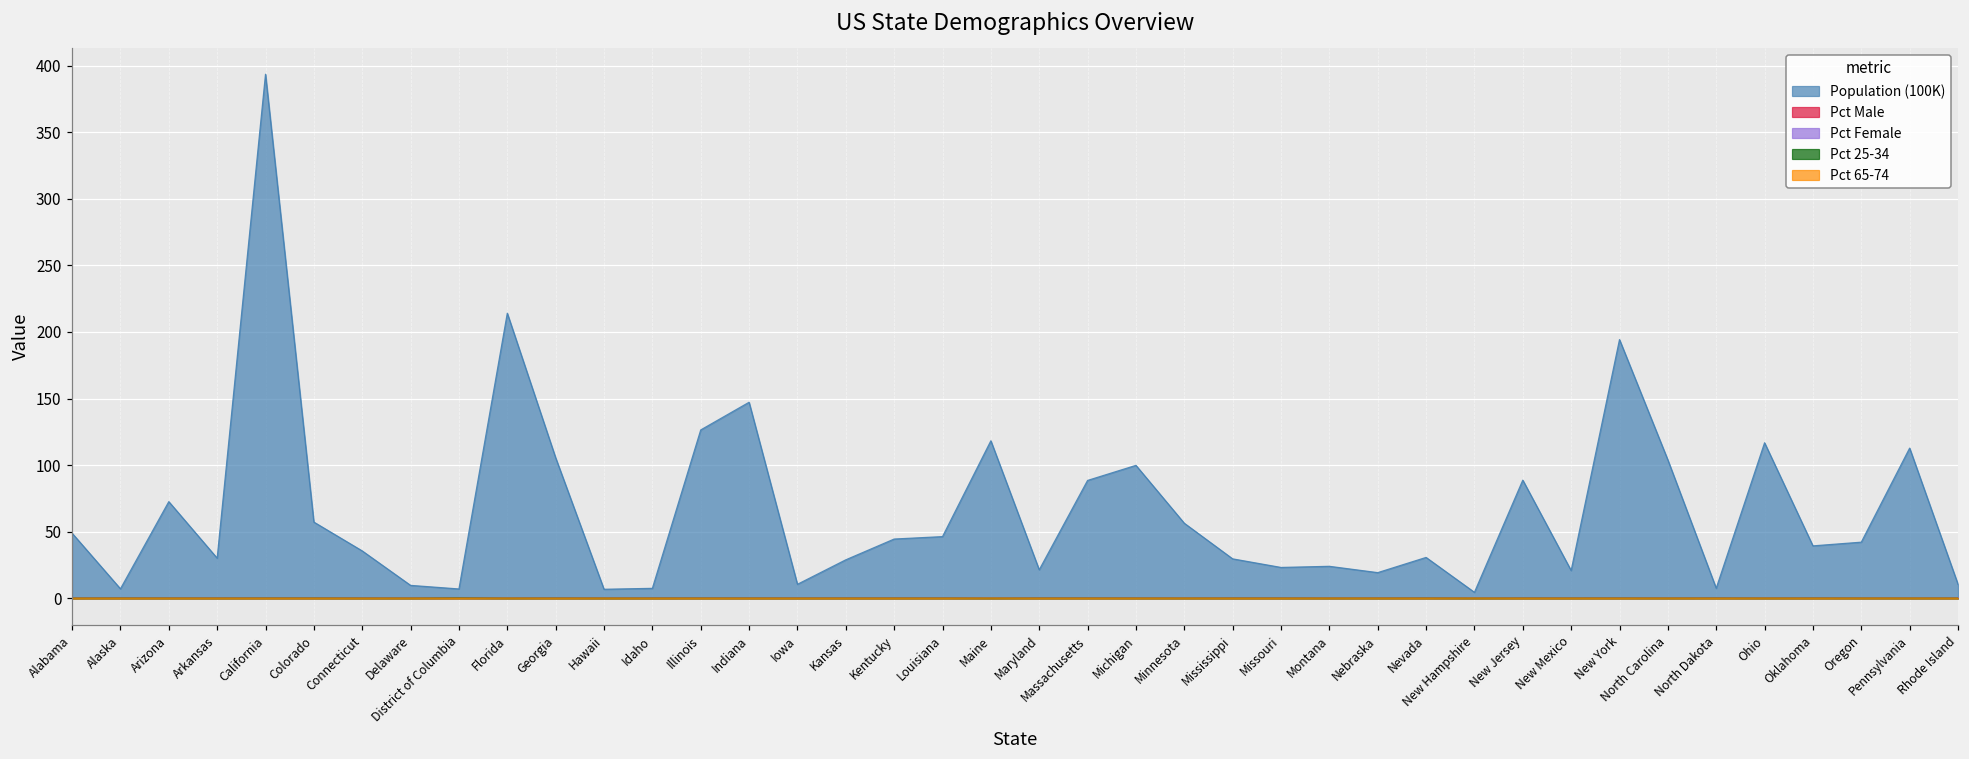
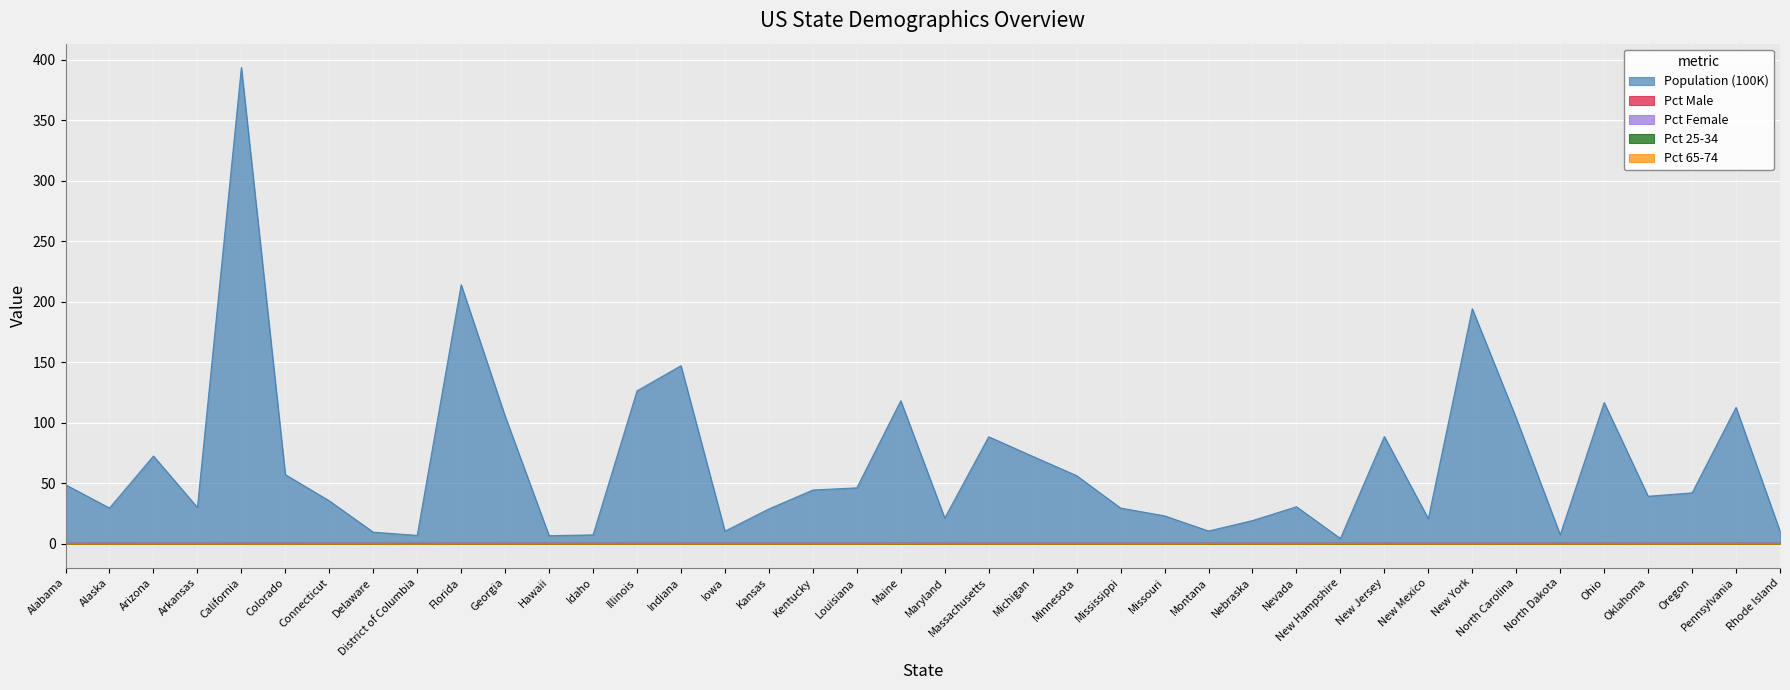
Population (100K), Alaska: 7 -> 30
Population (100K), Michigan: 100 -> 72
Population (100K), Montana: 24 -> 11
